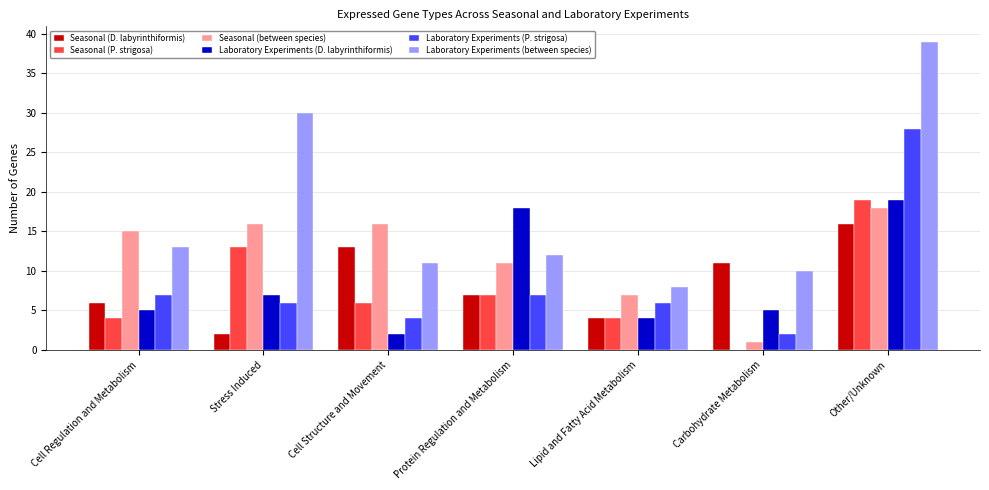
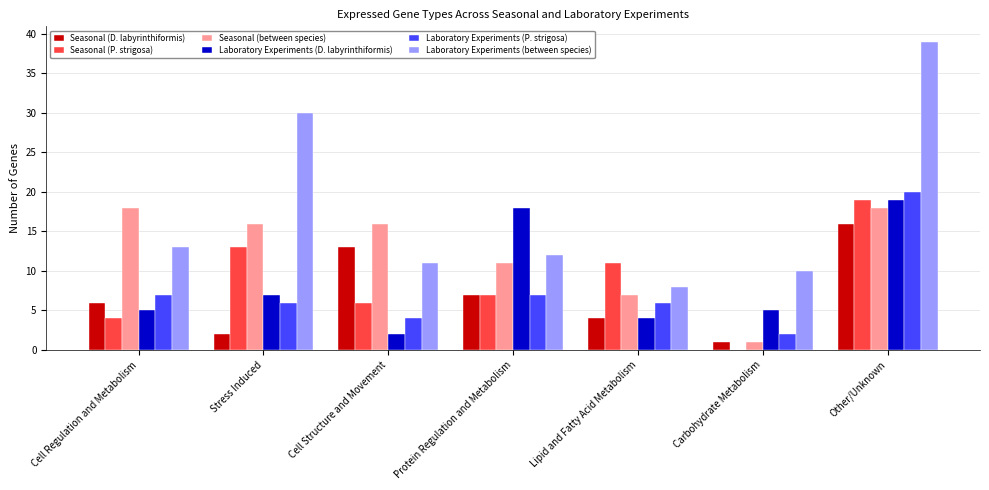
Seasonal (between species), Cell Regulation and Metabolism: 15 -> 18
Seasonal (P. strigosa), Lipid and Fatty Acid Metabolism: 4 -> 11
Seasonal (D. labyrinthiformis), Carbohydrate Metabolism: 11 -> 1
Laboratory Experiments (P. strigosa), Other/Unknown: 28 -> 20
